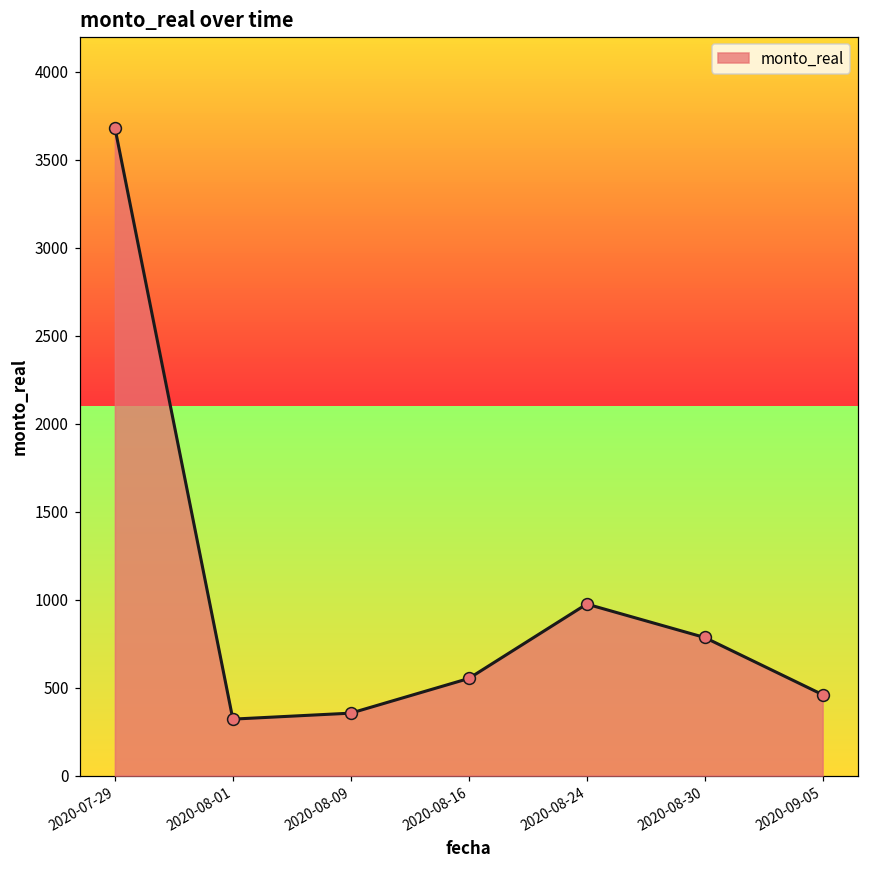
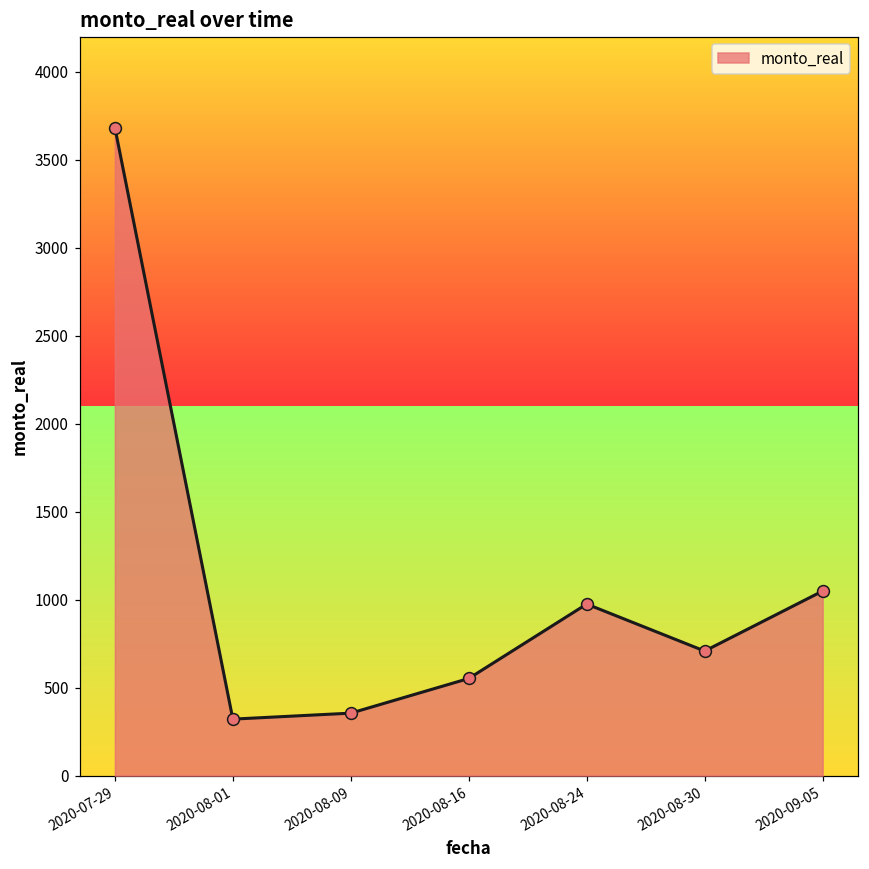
2020-08-30: 790 -> 710
2020-09-05: 460 -> 1050
